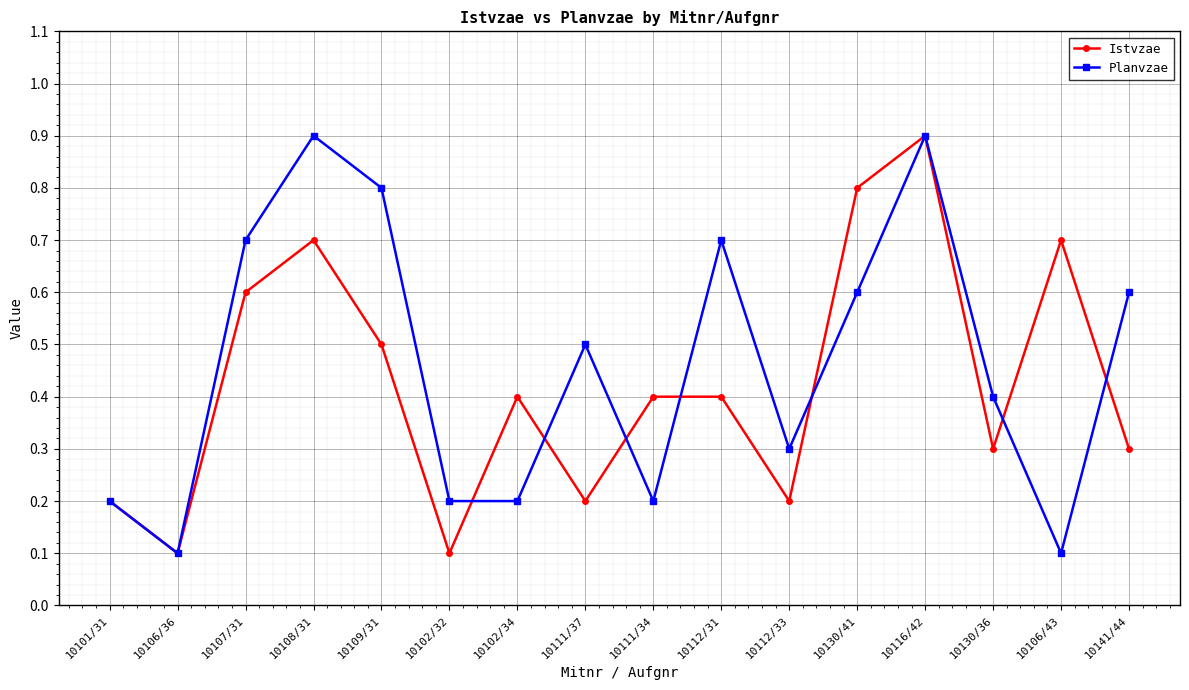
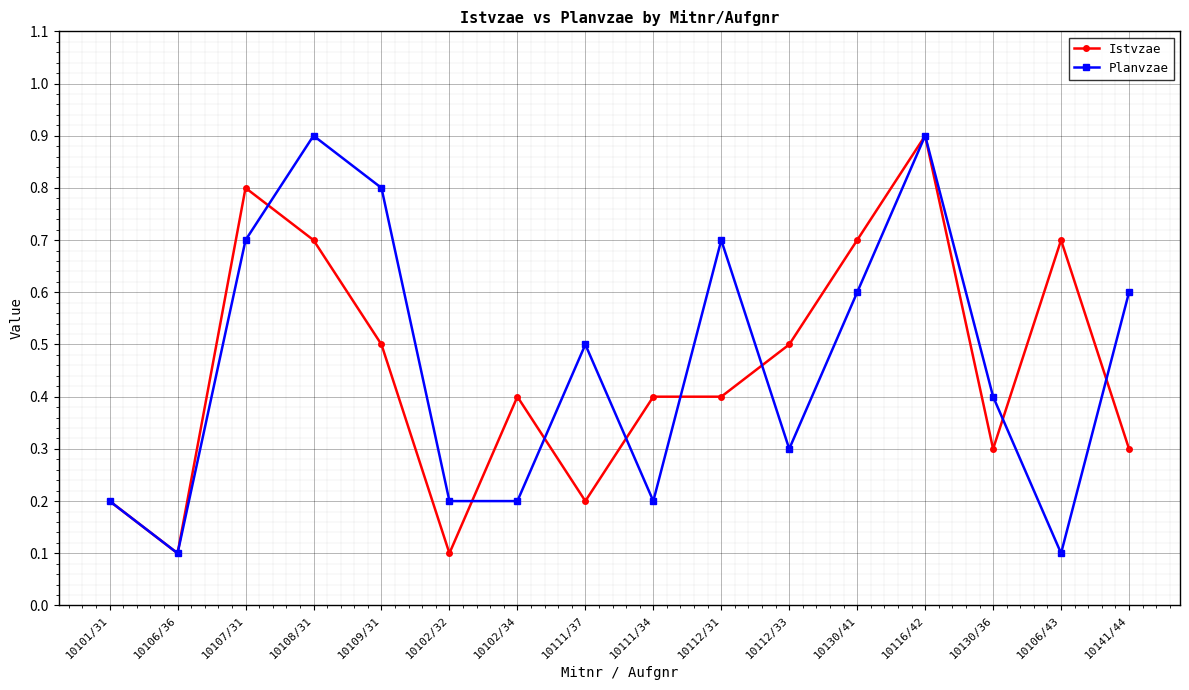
Istvzae, 10107/31: 0.6 -> 0.8
Istvzae, 10112/33: 0.2 -> 0.5
Istvzae, 10130/41: 0.8 -> 0.7
